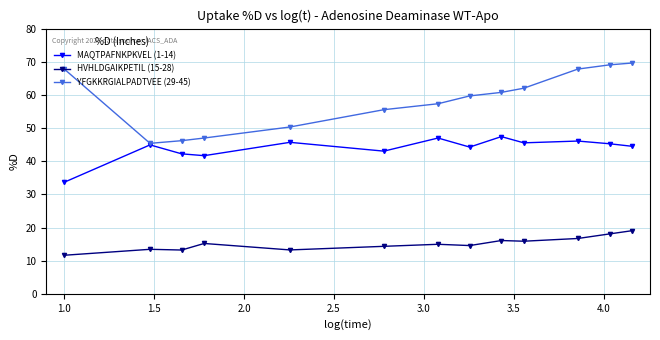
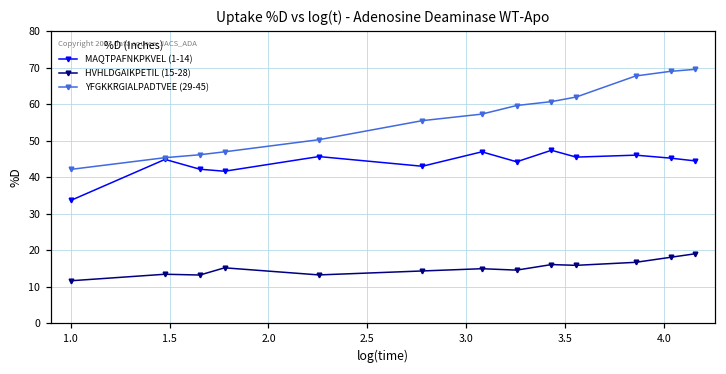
YFGKKRGIALPADTVEE (29-45), 1.0: 68 -> 42
